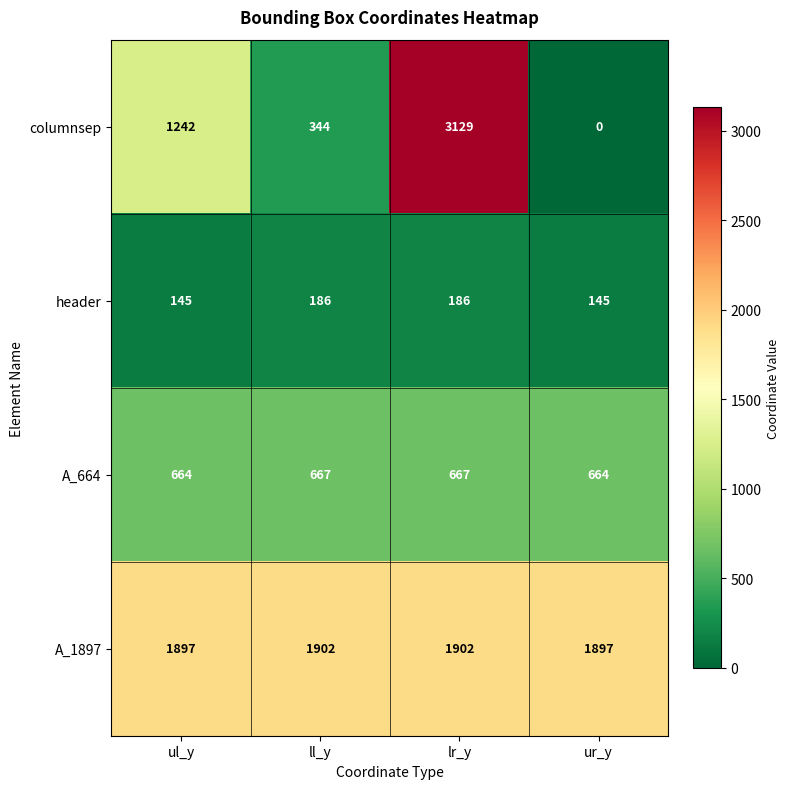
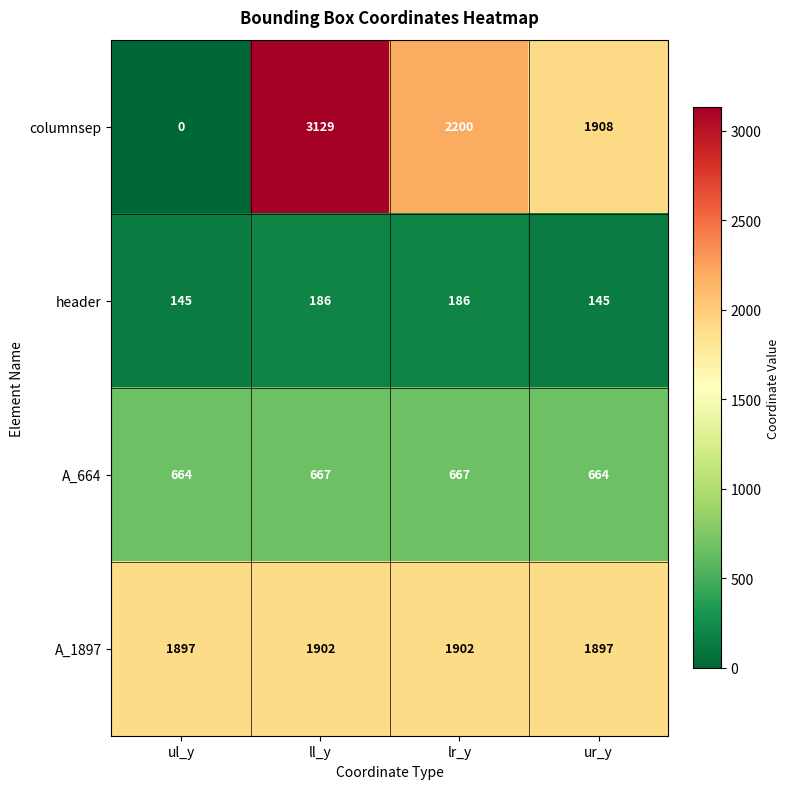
columnsep, ul_y: 1242 -> 0
columnsep, ll_y: 344 -> 3129
columnsep, lr_y: 3129 -> 2200
columnsep, ur_y: 0 -> 1908
